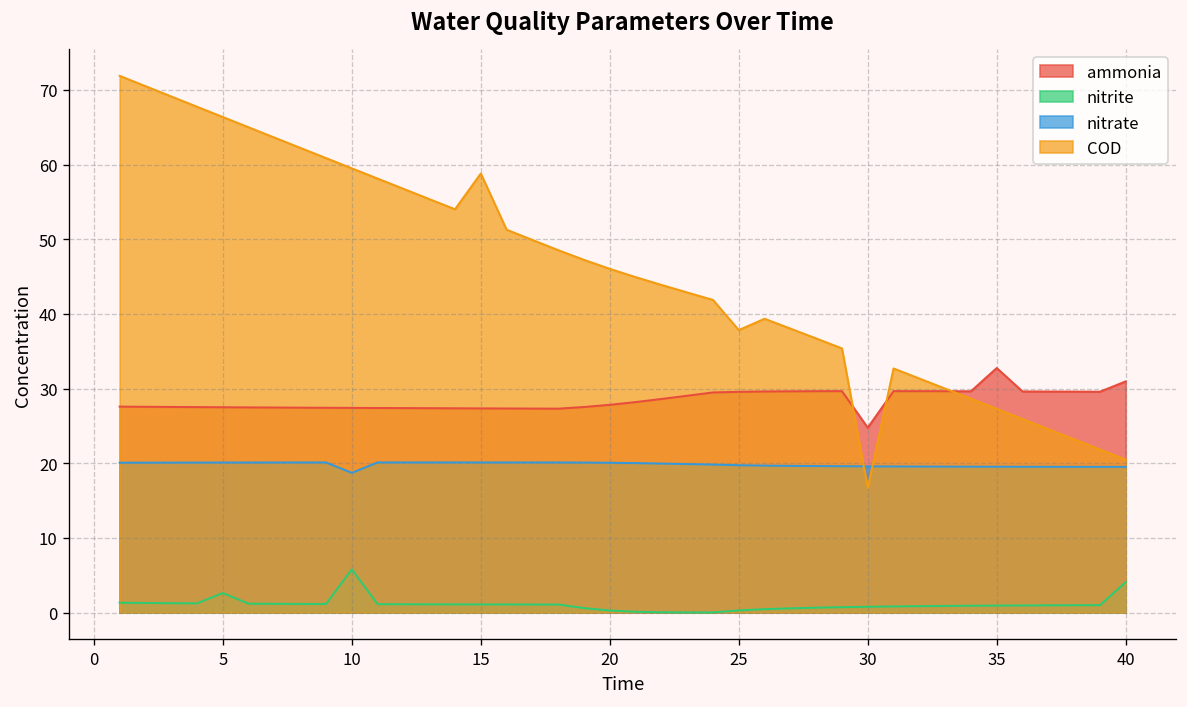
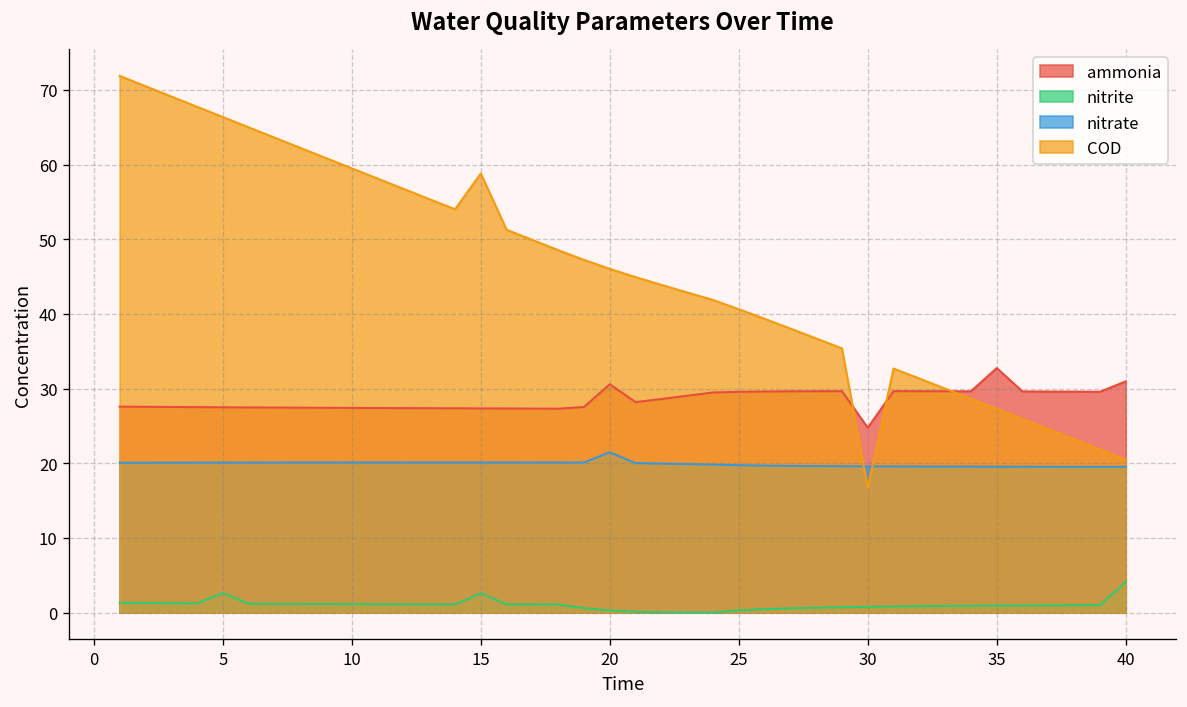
nitrite, 10: 6 -> 1
nitrate, 10: 19 -> 20
nitrite, 15: 1 -> 3
ammonia, 20: 28 -> 31
nitrate, 20: 20 -> 21
COD, 25: 38 -> 41
